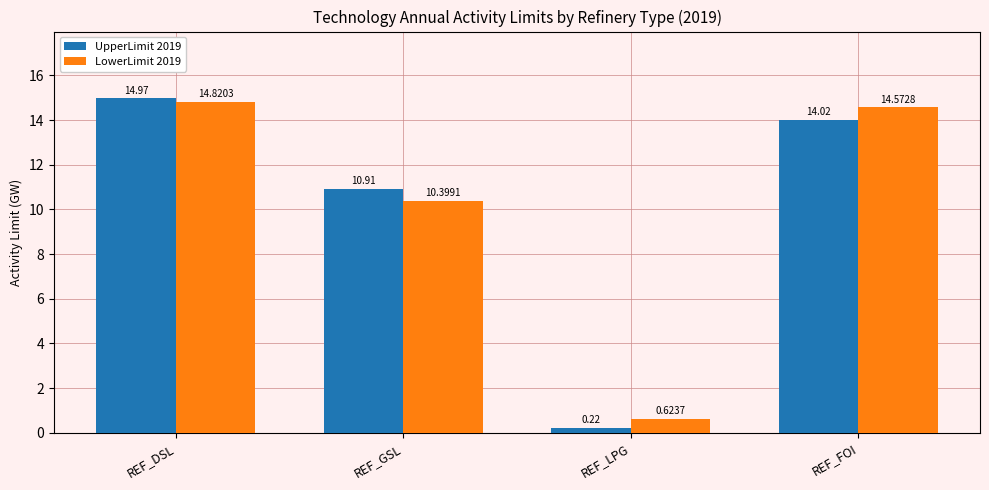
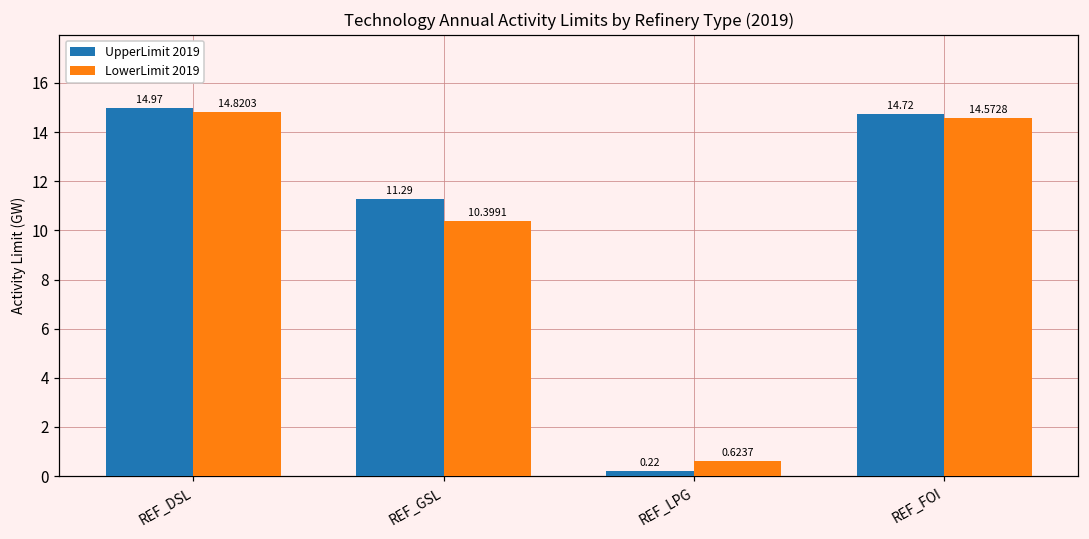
UpperLimit 2019, REF_GSL: 10.91 -> 11.29
UpperLimit 2019, REF_FOI: 14.02 -> 14.72
